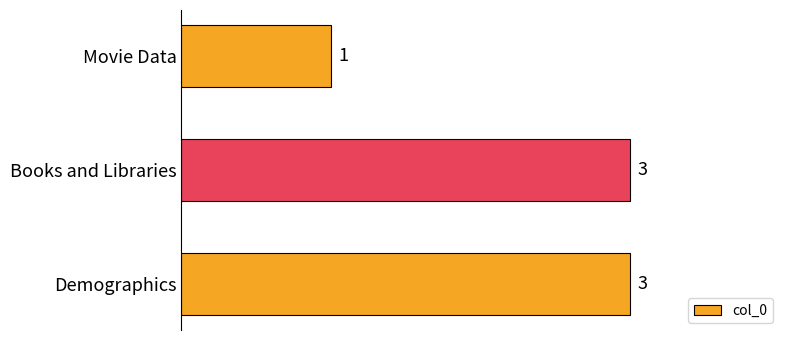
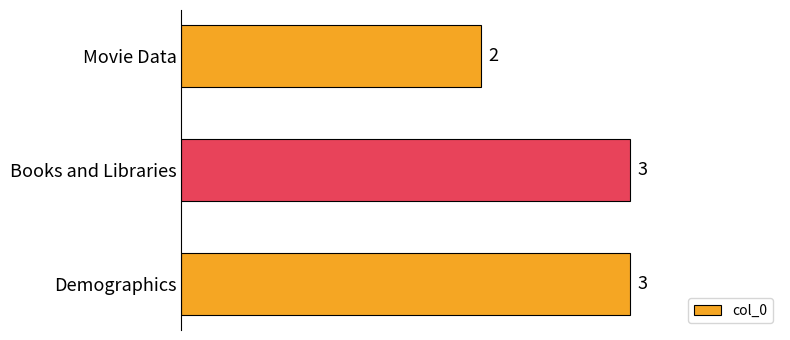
Movie Data: 1 -> 2
